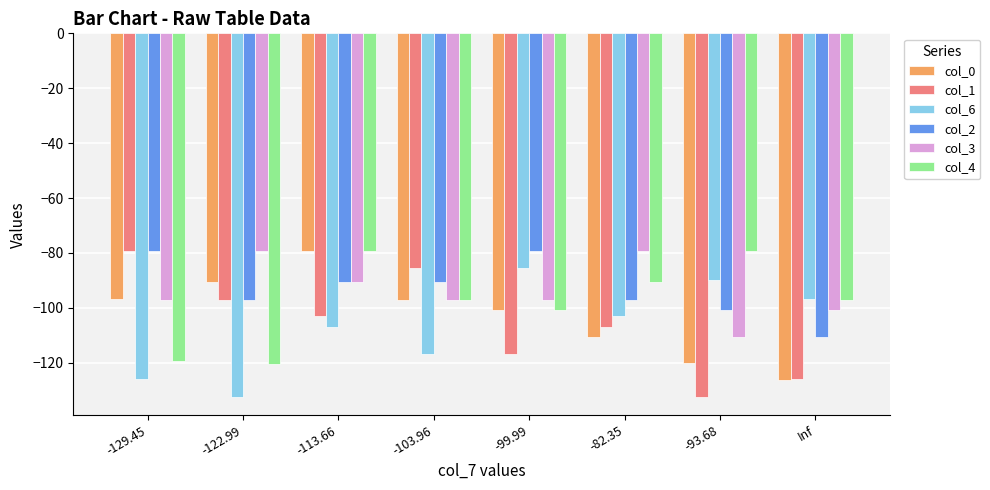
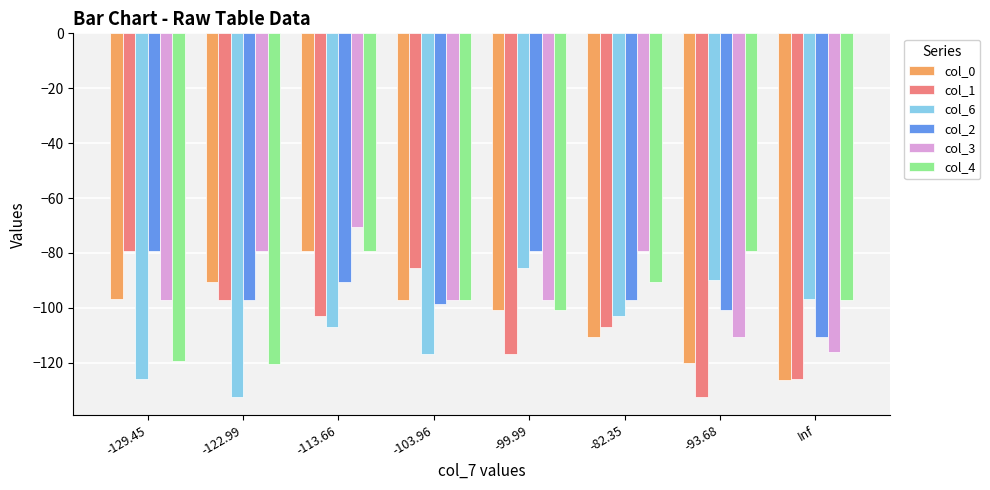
col_3, -113.66: -91 -> -71
col_2, -103.96: -91 -> -99
col_3, Inf: -101 -> -116
